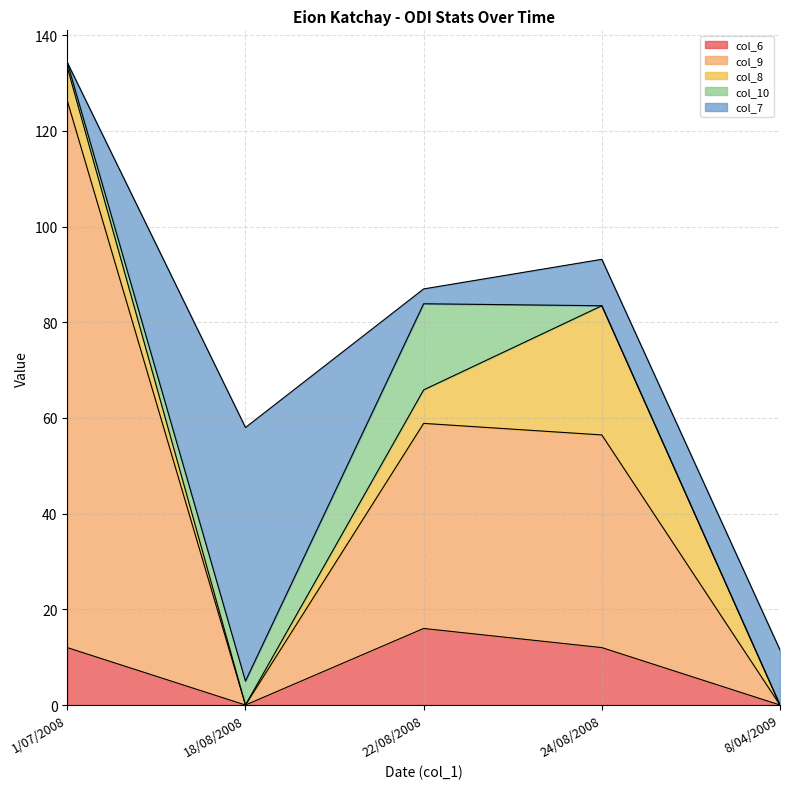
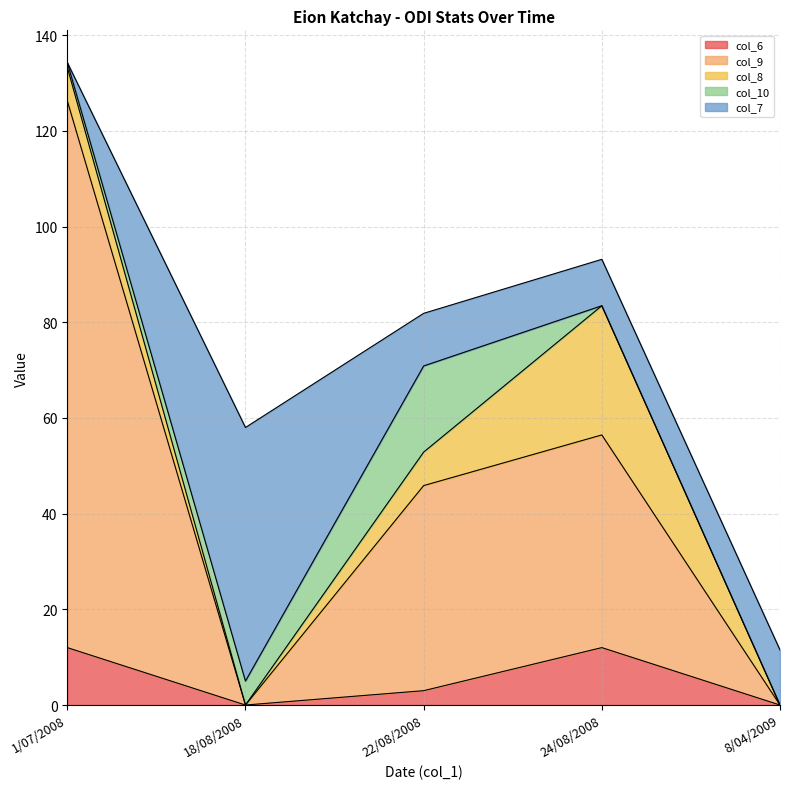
col_6, 22/08/2008: 16 -> 3
col_7, 22/08/2008: 3 -> 11
